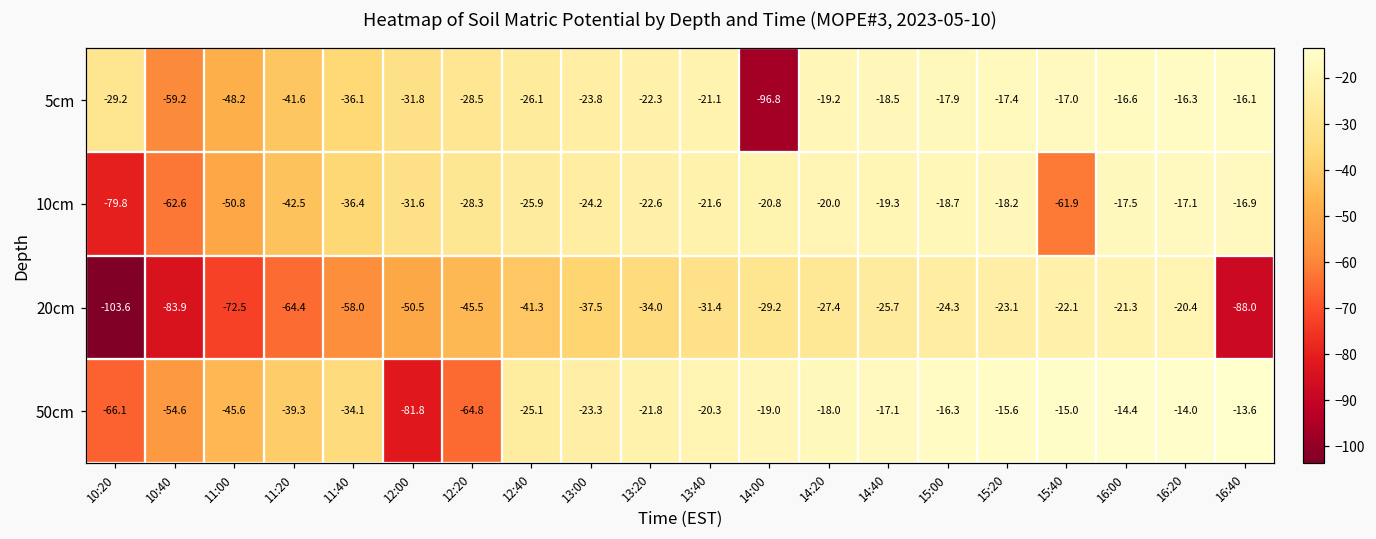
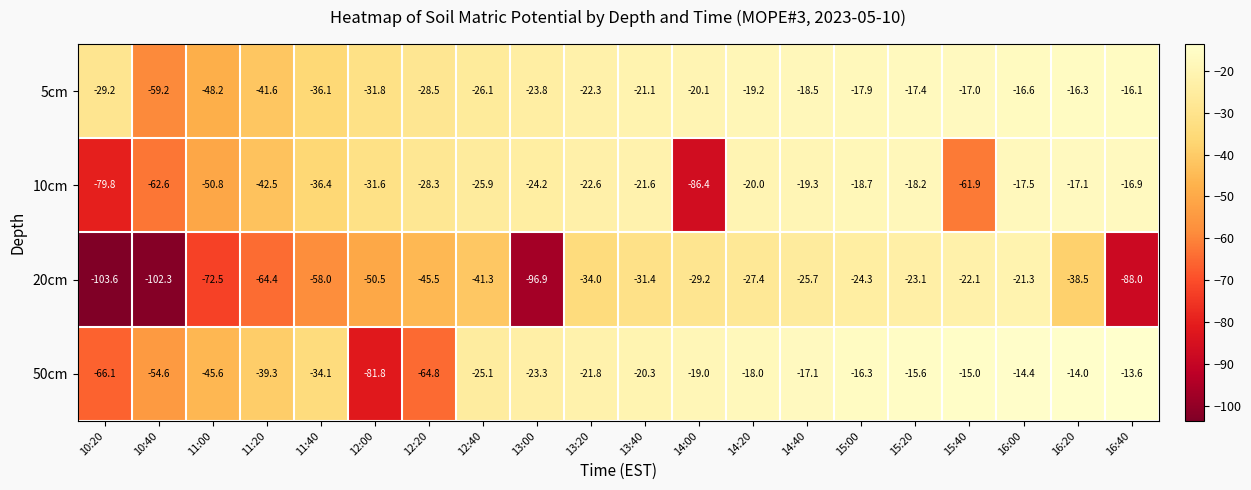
5cm, 14:00: -96.8 -> -20.1
10cm, 14:00: -20.8 -> -86.4
20cm, 10:40: -83.9 -> -102.3
20cm, 13:00: -37.5 -> -96.9
20cm, 16:20: -20.4 -> -38.5
